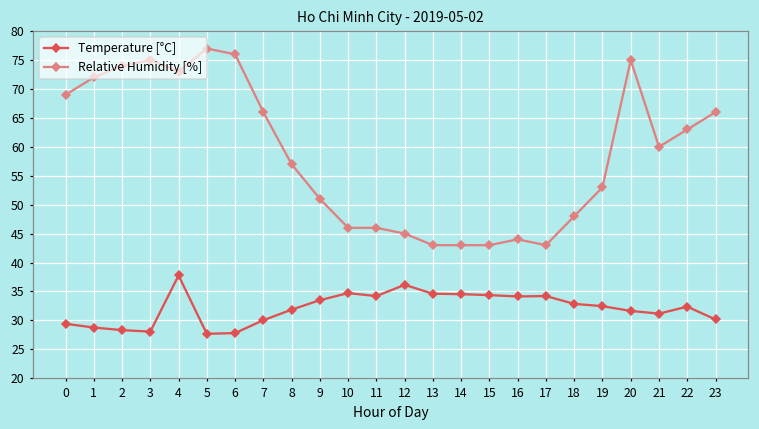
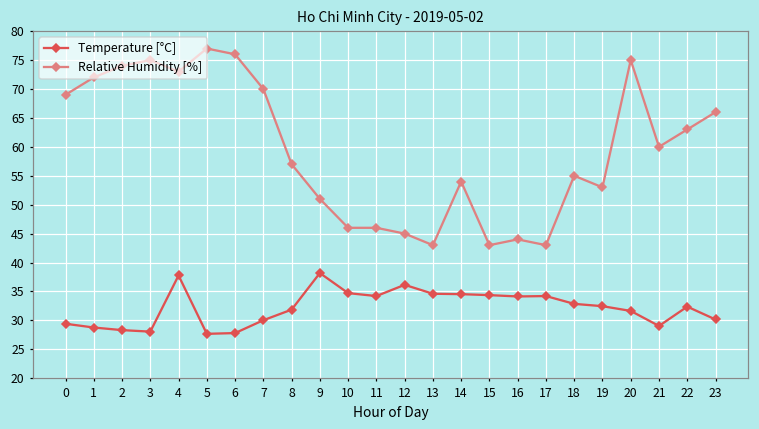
Relative Humidity [%], 7: 66 -> 70
Temperature [°C], 9: 33 -> 38
Relative Humidity [%], 14: 43 -> 54
Relative Humidity [%], 18: 48 -> 55
Temperature [°C], 21: 31 -> 29
